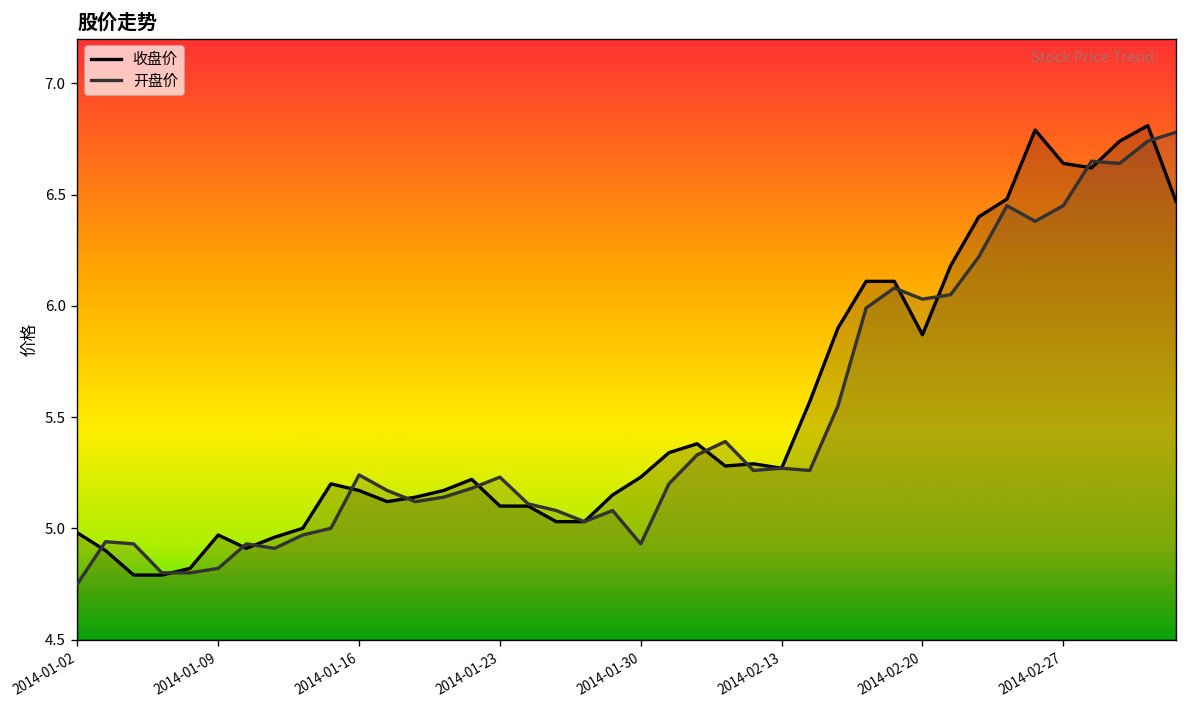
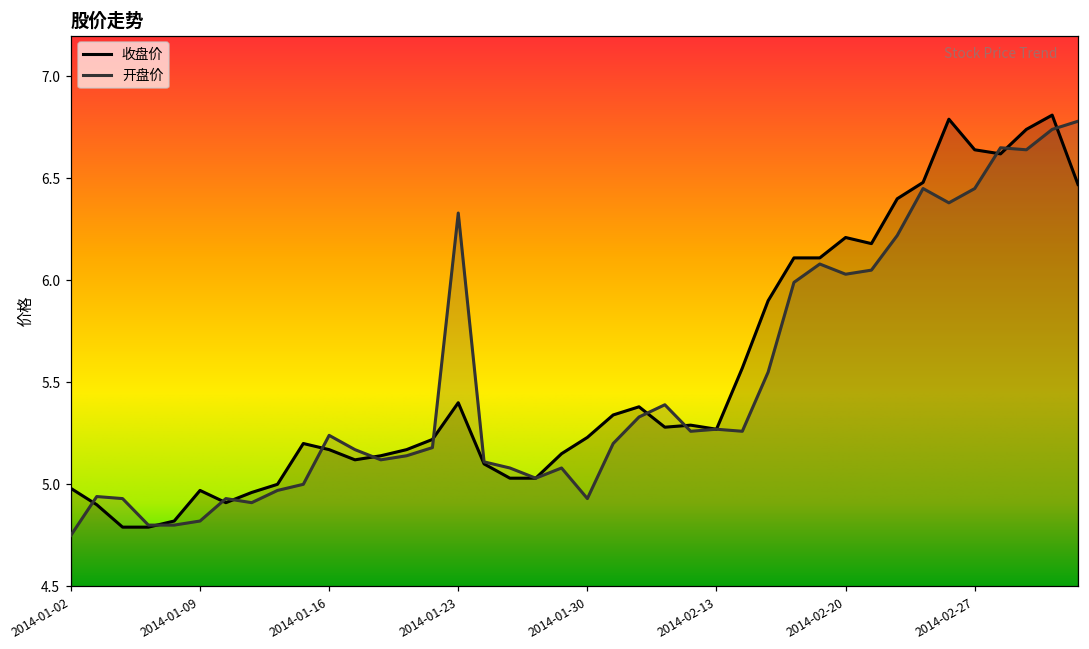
收盘价, 2014-01-23: 5.1 -> 5.4
开盘价, 2014-01-23: 5.23 -> 6.33
收盘价, 2014-02-20: 5.87 -> 6.21
